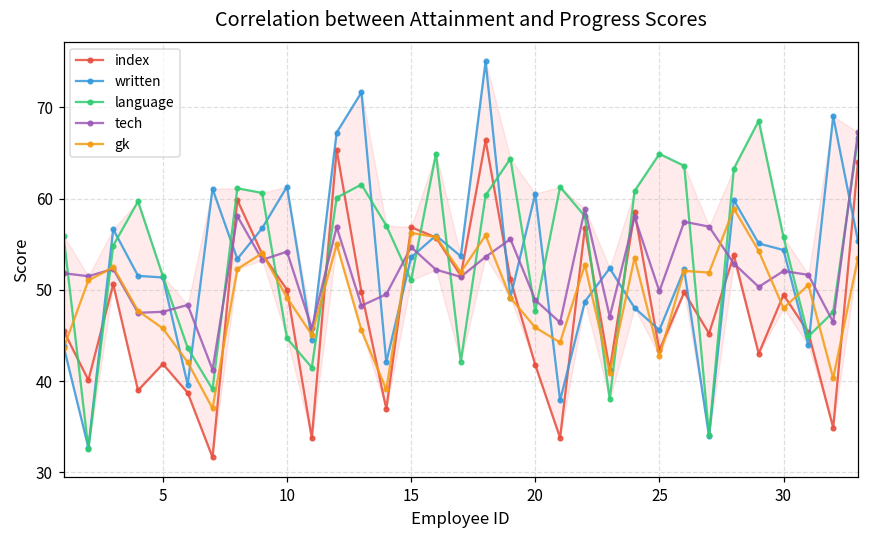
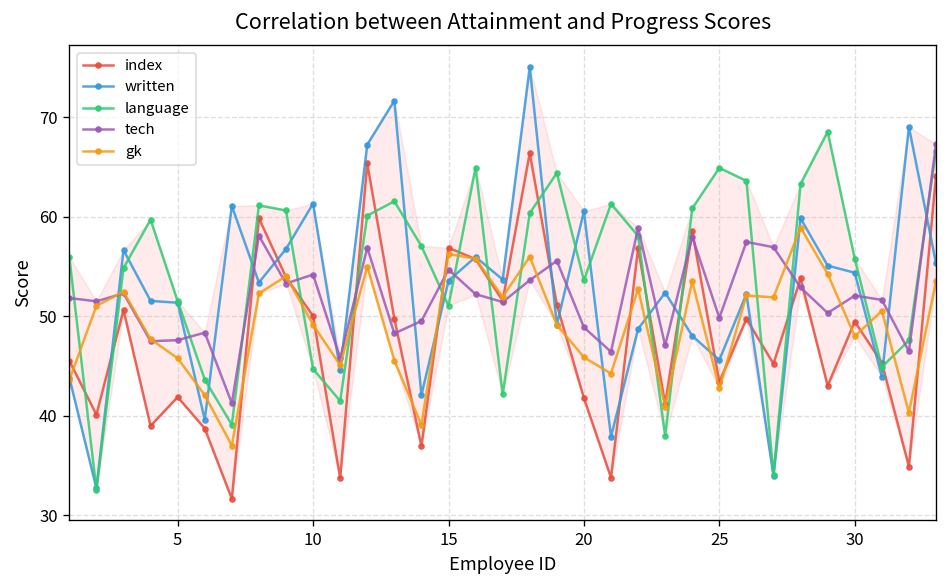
language, 20: 48 -> 54
